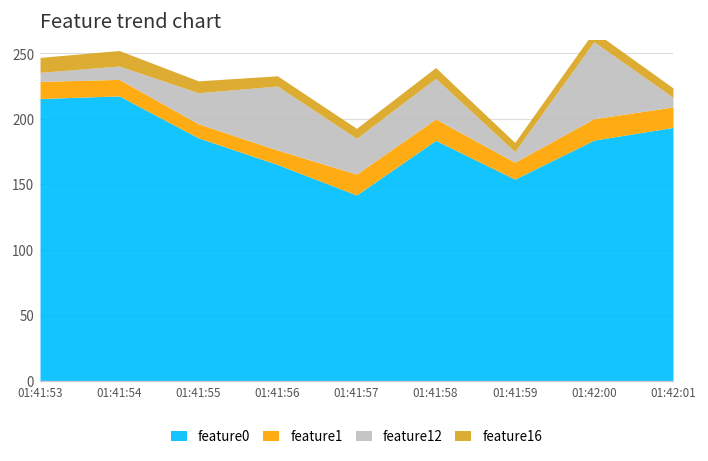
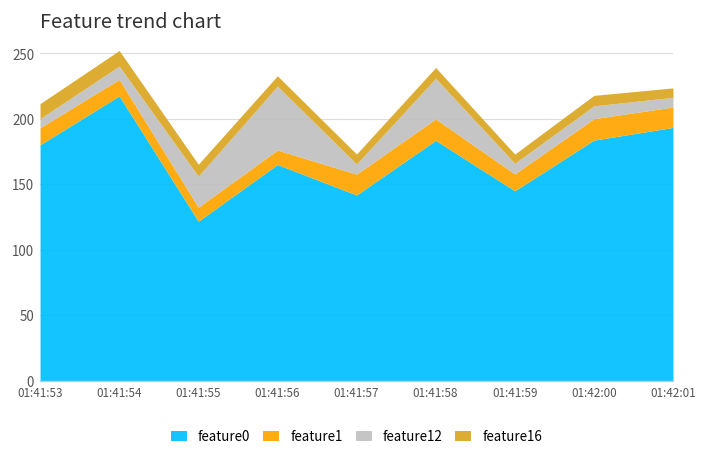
feature0, 01:41:53: 216 -> 180
feature0, 01:41:55: 186 -> 122
feature12, 01:41:57: 27 -> 8
feature0, 01:41:59: 154 -> 145
feature12, 01:42:00: 59 -> 10
